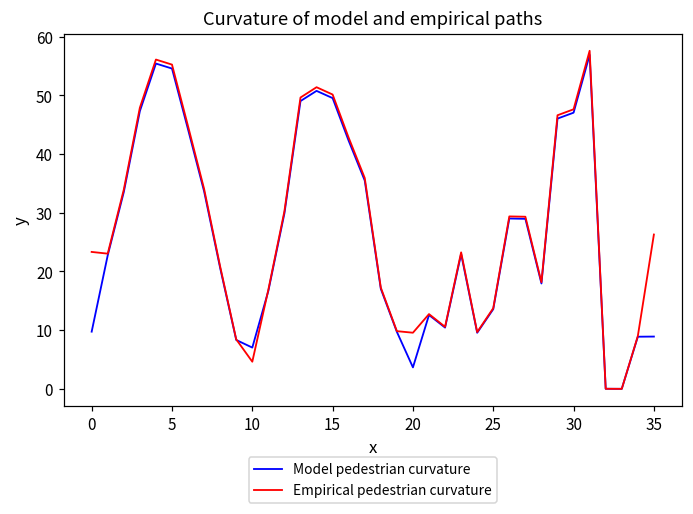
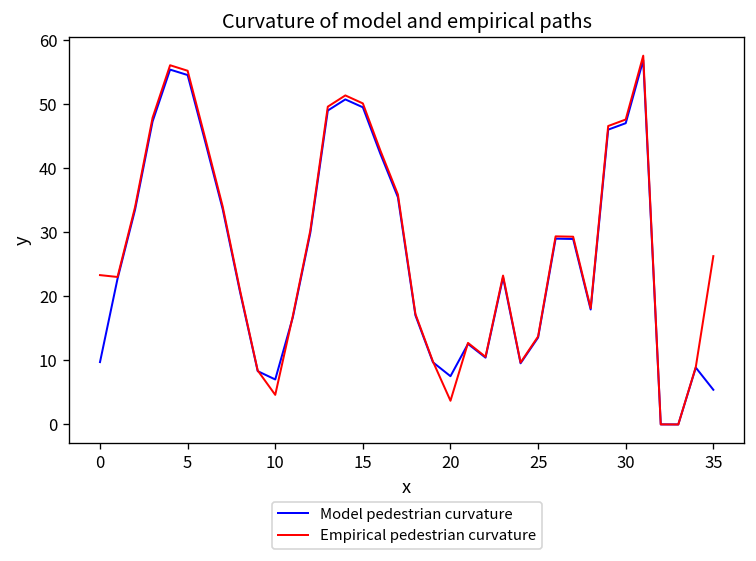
Model pedestrian curvature, 20: 4 -> 8
Empirical pedestrian curvature, 20: 10 -> 4
Model pedestrian curvature, 35: 9 -> 5
